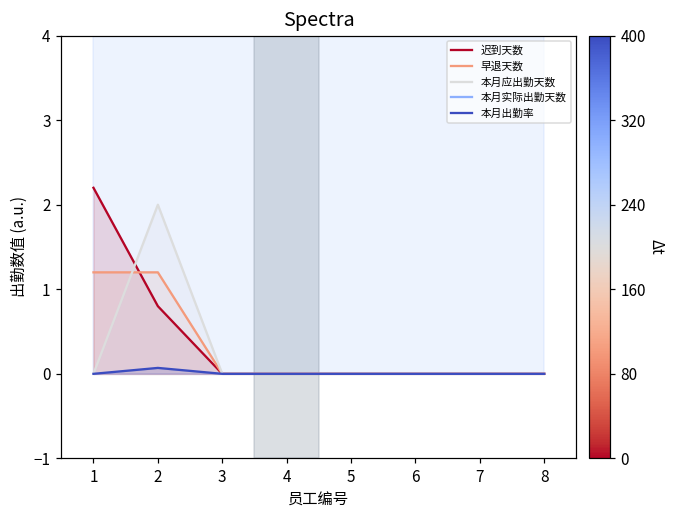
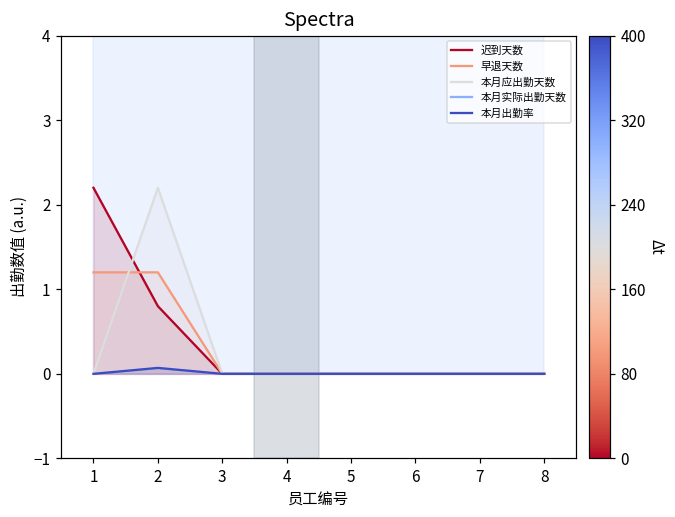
本月应出勤天数, 2: 2.0 -> 2.2
